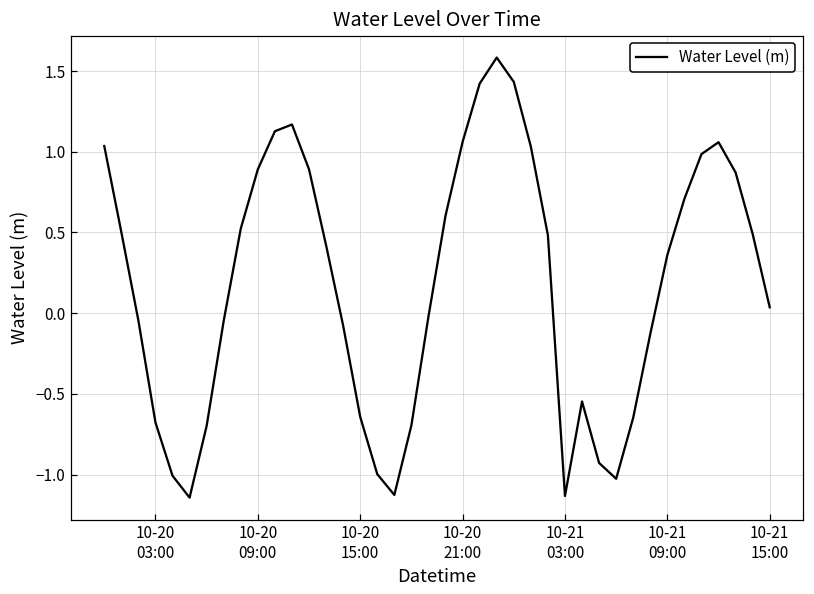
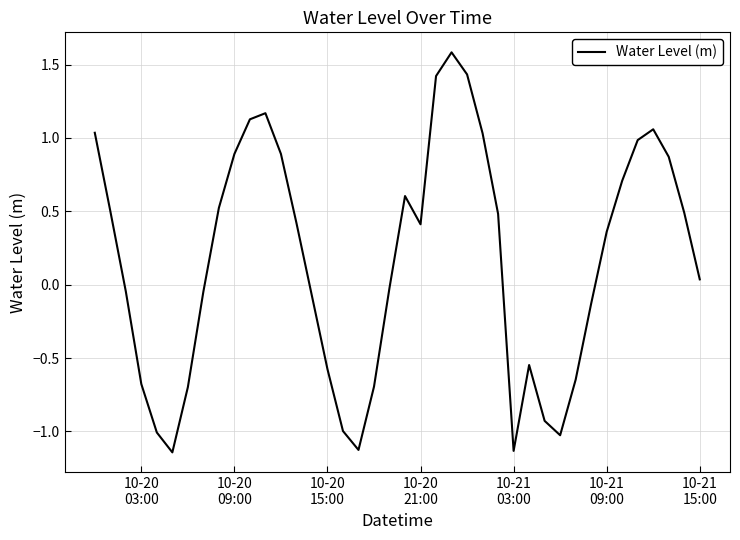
10-20 15:00: -0.64 -> -0.58
10-20 21:00: 1.06 -> 0.41
